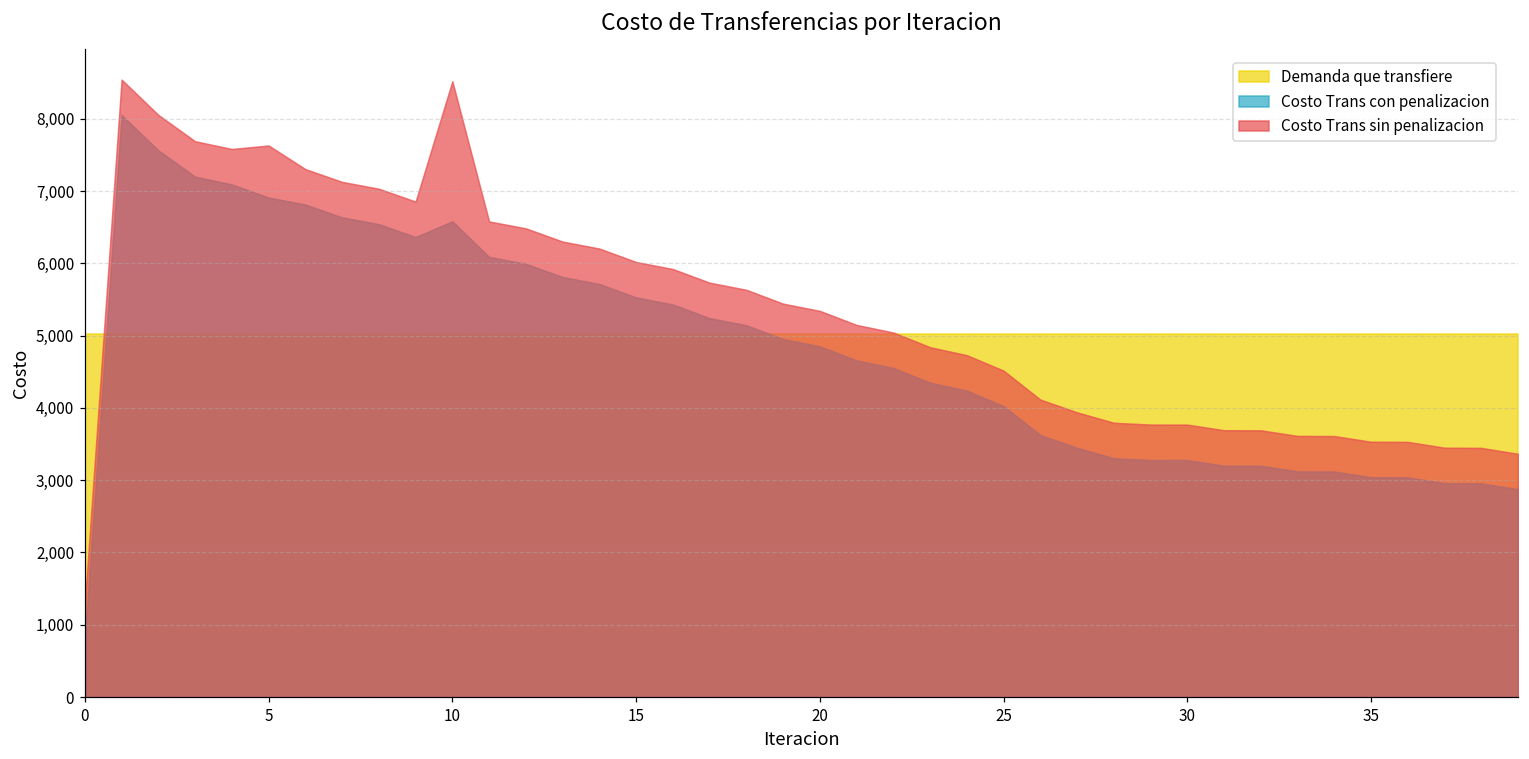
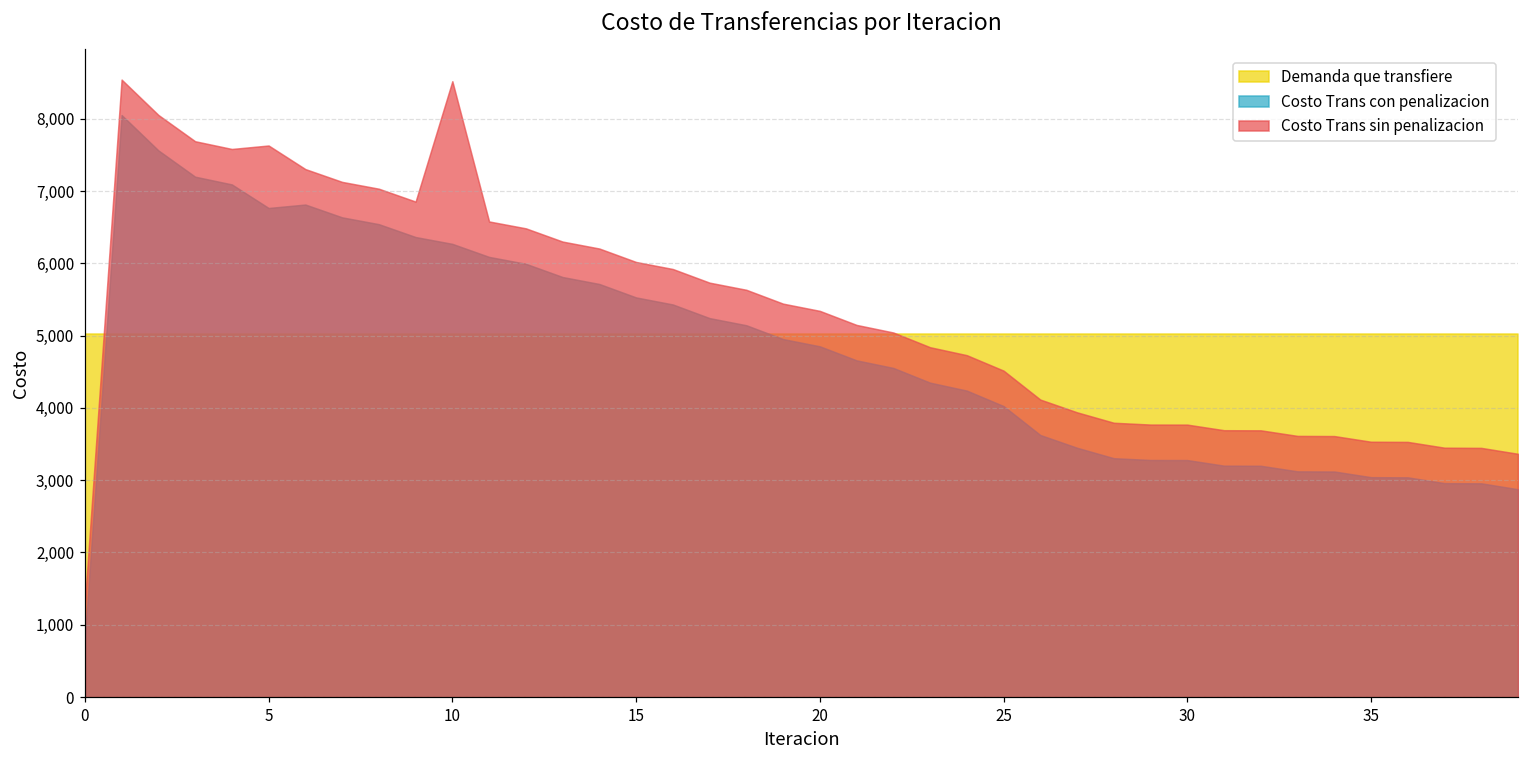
Costo Trans con penalizacion, 5: 6,900 -> 6,800
Costo Trans con penalizacion, 10: 6,600 -> 6,300
